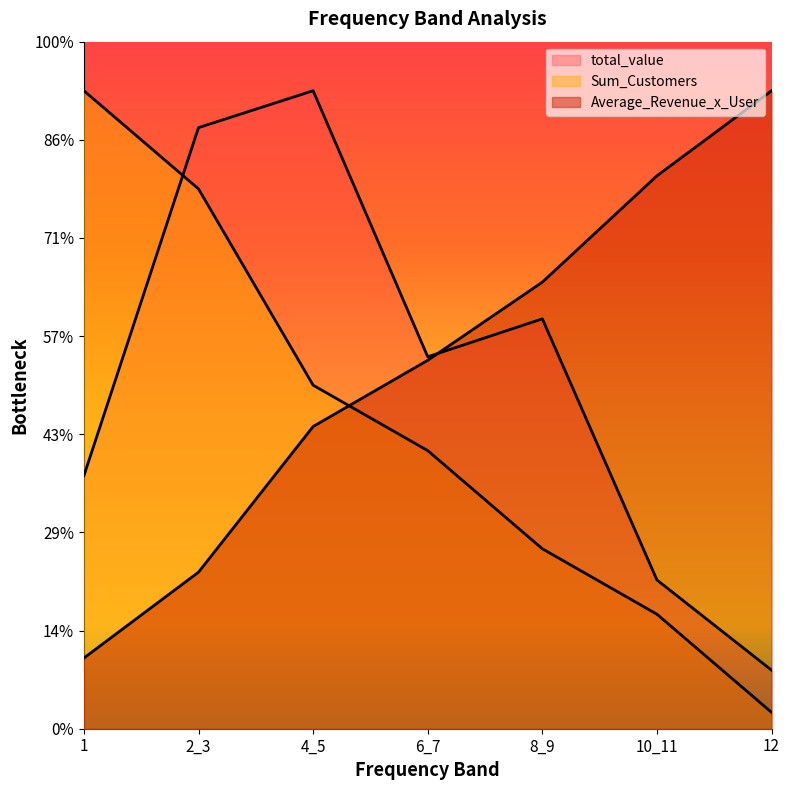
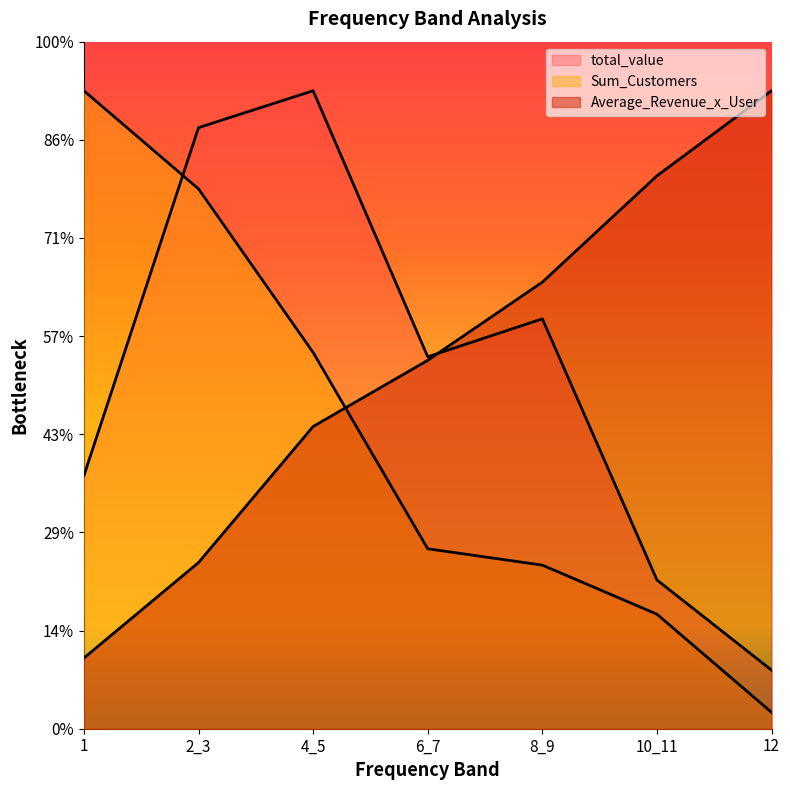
Average_Revenue_x_User, 2_3: 23% -> 24%
Sum_Customers, 4_5: 50% -> 55%
Sum_Customers, 6_7: 40% -> 26%
Sum_Customers, 8_9: 26% -> 24%
